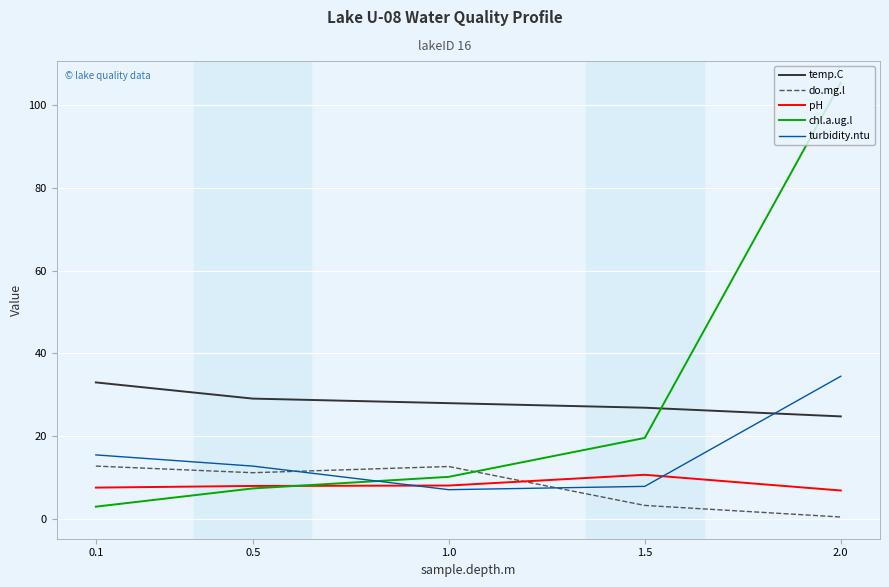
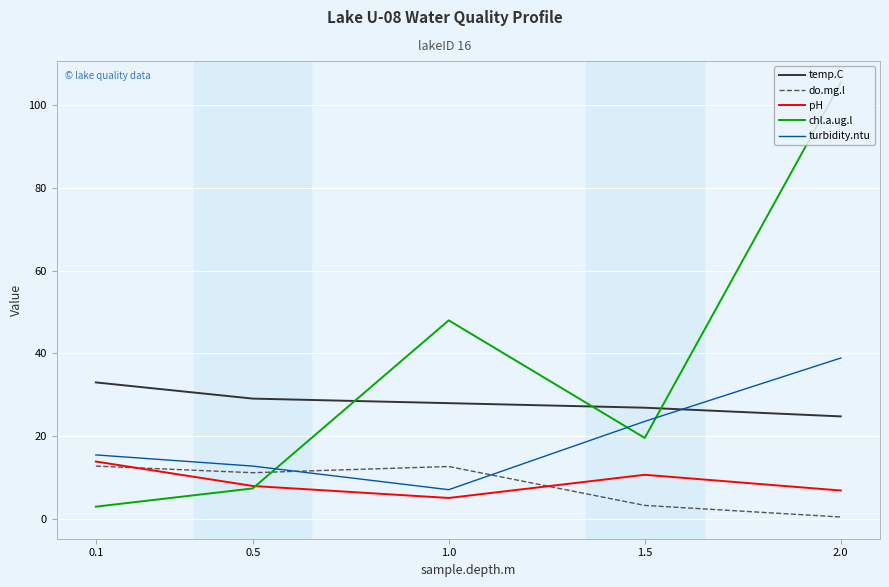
pH, 0.1: 8 -> 14
pH, 1.0: 8 -> 5
chl.a.ug.l, 1.0: 10 -> 48
turbidity.ntu, 1.5: 8 -> 24
turbidity.ntu, 2.0: 35 -> 39
